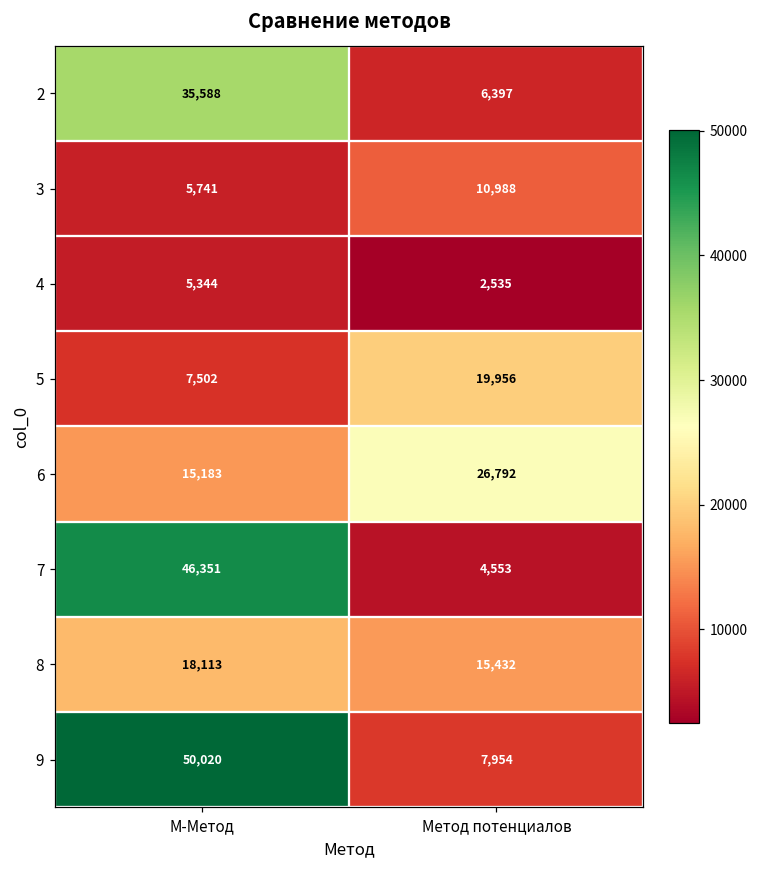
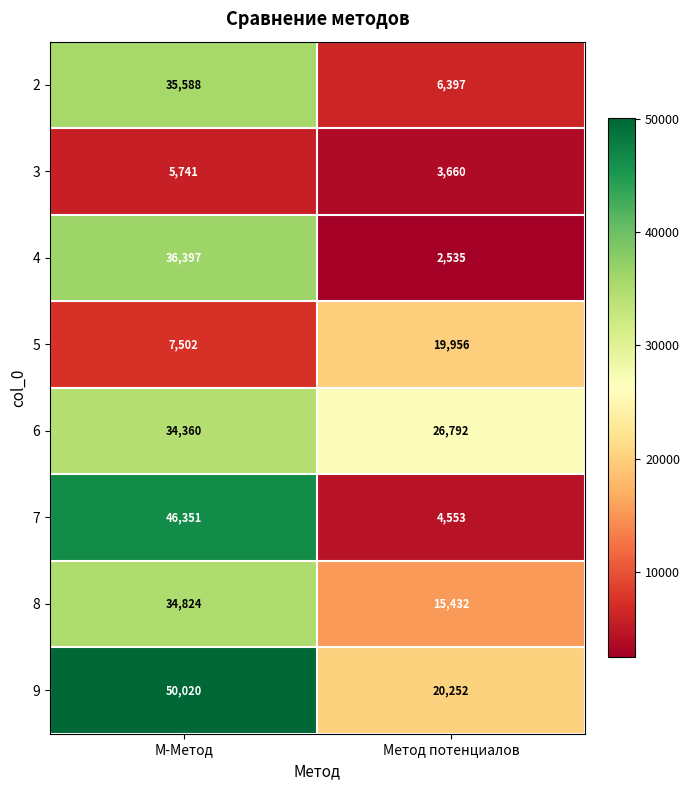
3, Метод потенциалов: 10,988 -> 3,660
4, М-Метод: 5,344 -> 36,397
6, М-Метод: 15,183 -> 34,360
8, М-Метод: 18,113 -> 34,824
9, Метод потенциалов: 7,954 -> 20,252
